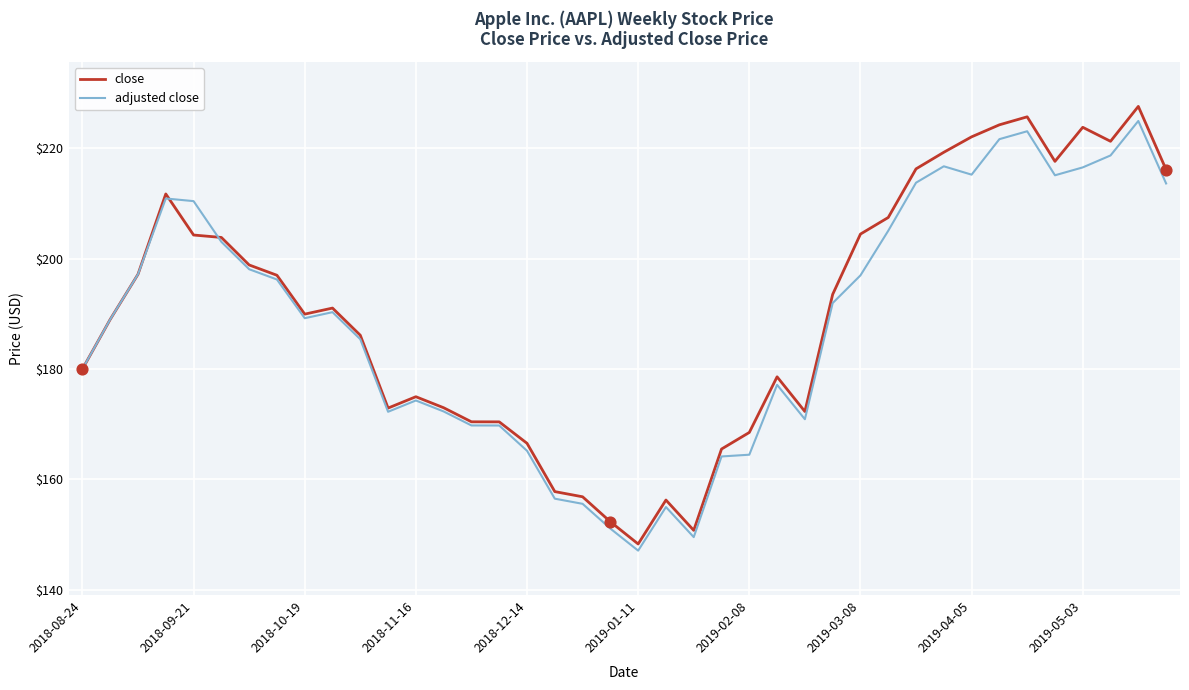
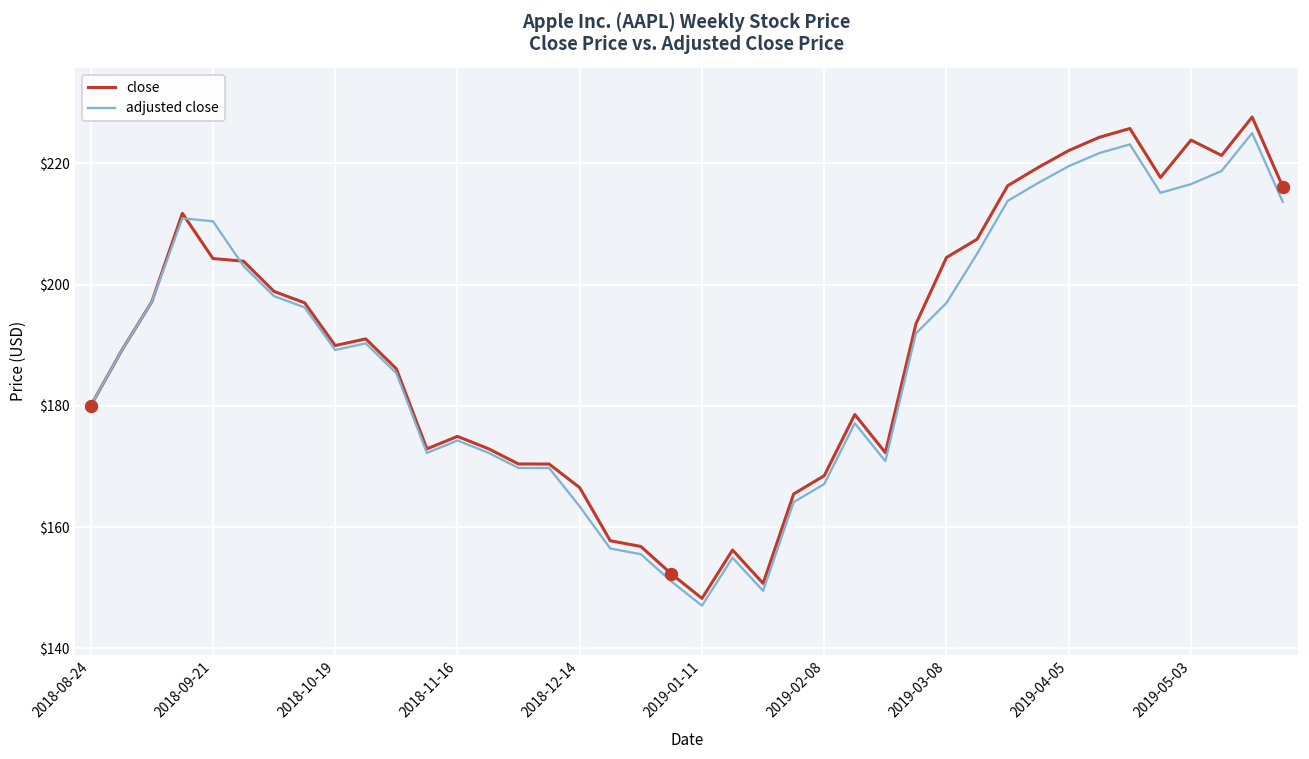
adjusted close, 2018-12-14: $165 -> $163
adjusted close, 2019-02-08: $164 -> $167
adjusted close, 2019-04-05: $215 -> $220
